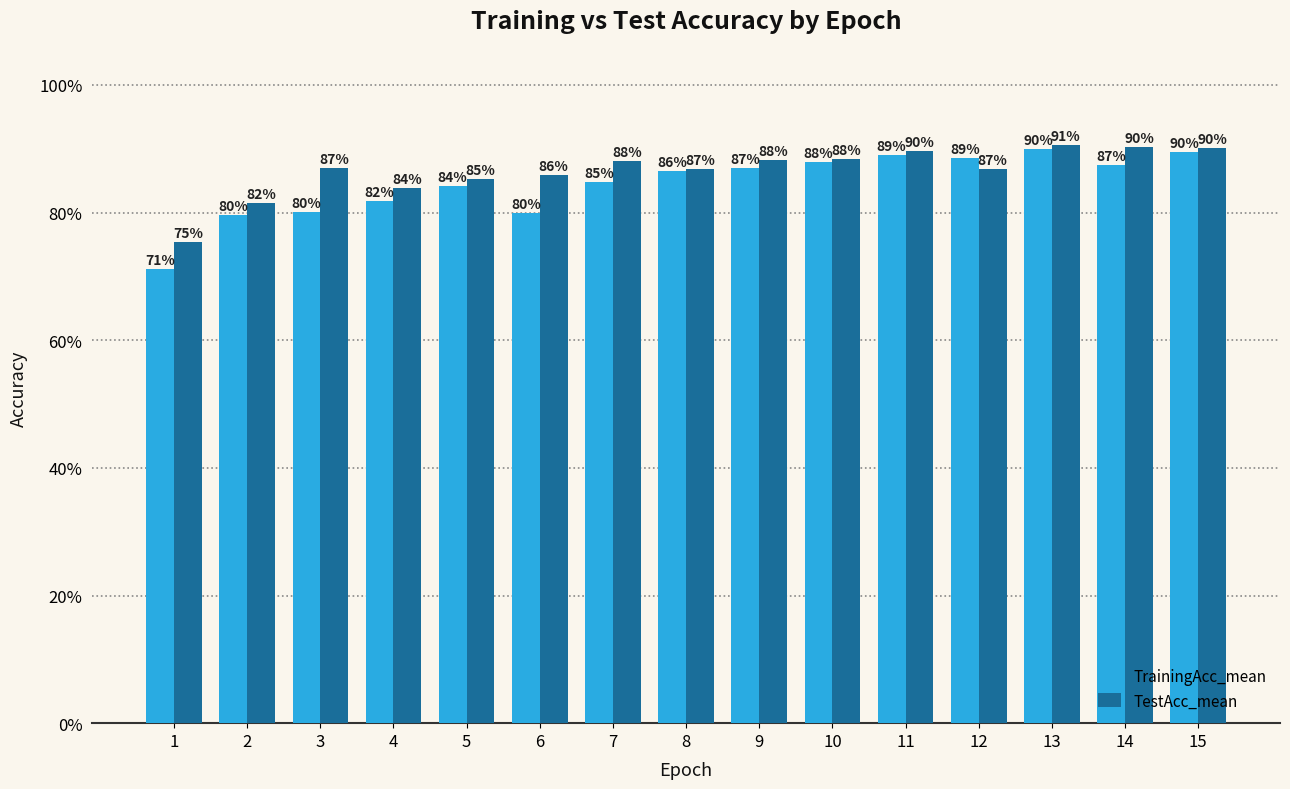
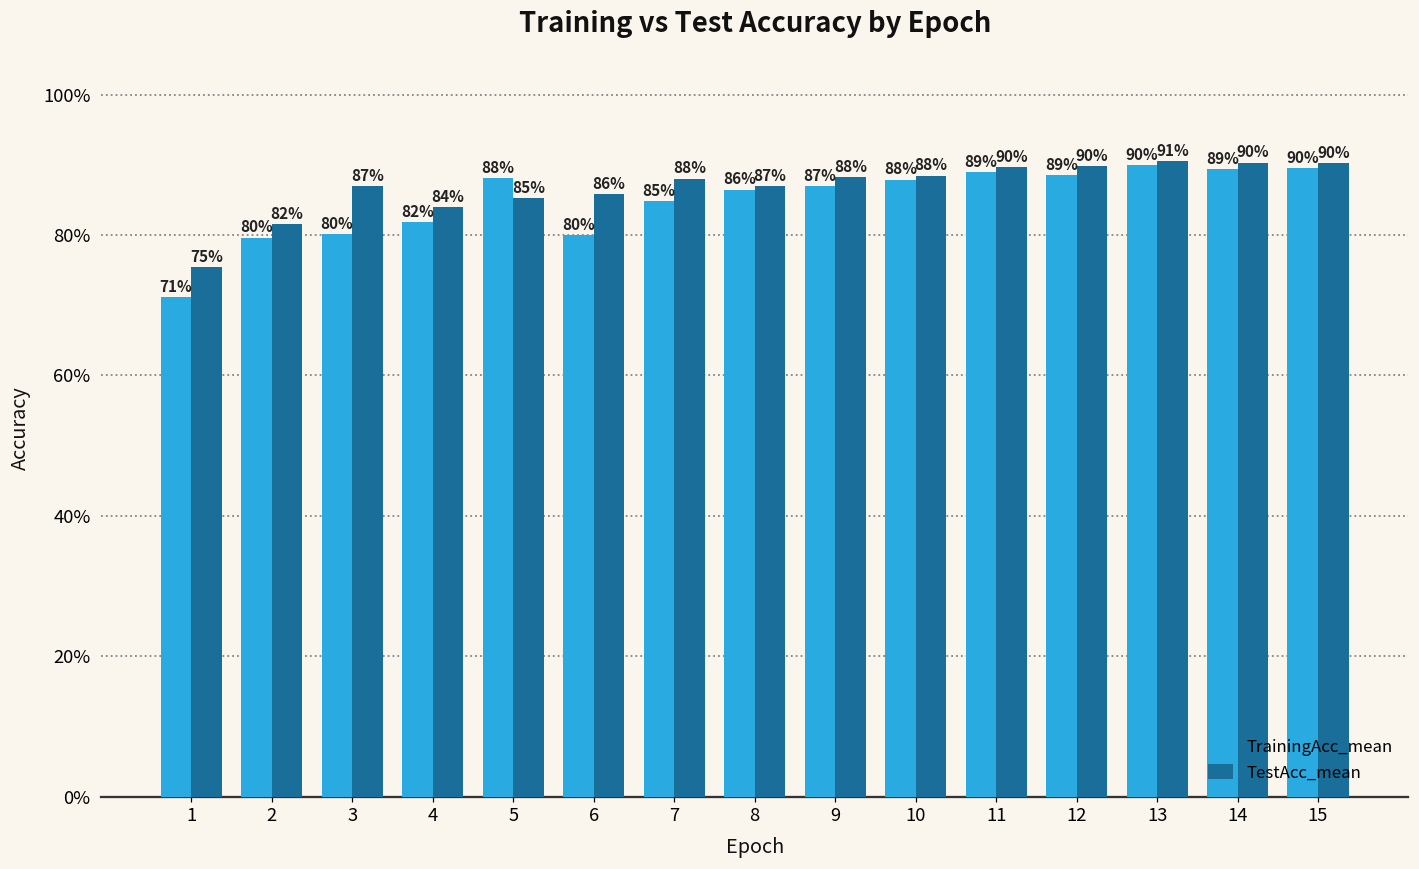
TrainingAcc_mean, 5: 84% -> 88%
TestAcc_mean, 12: 87% -> 90%
TrainingAcc_mean, 14: 87% -> 89%
